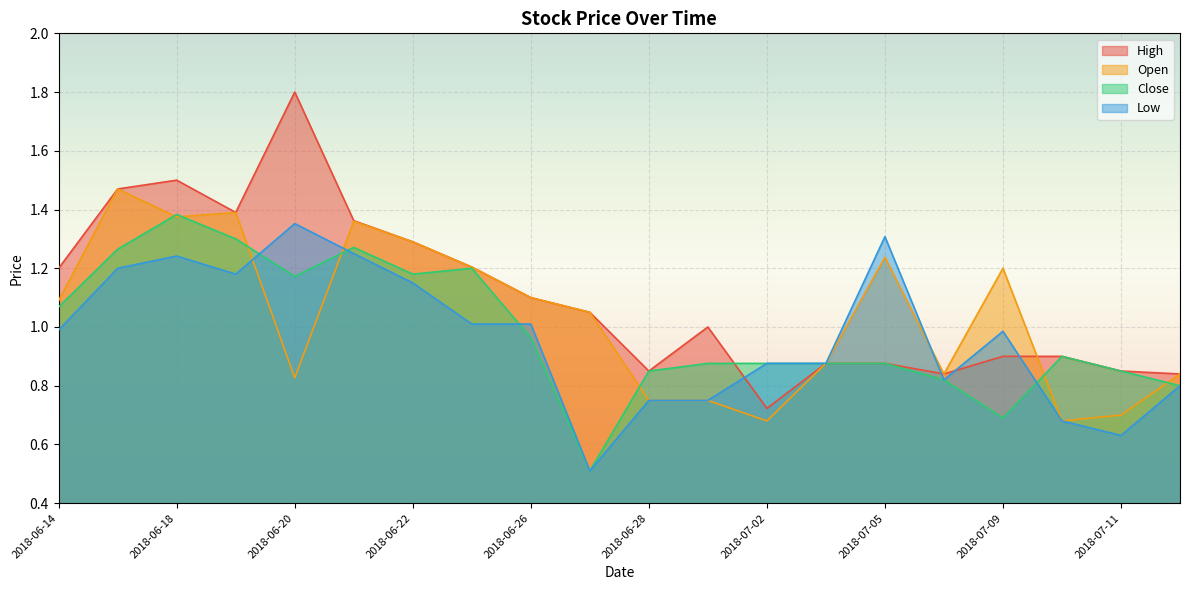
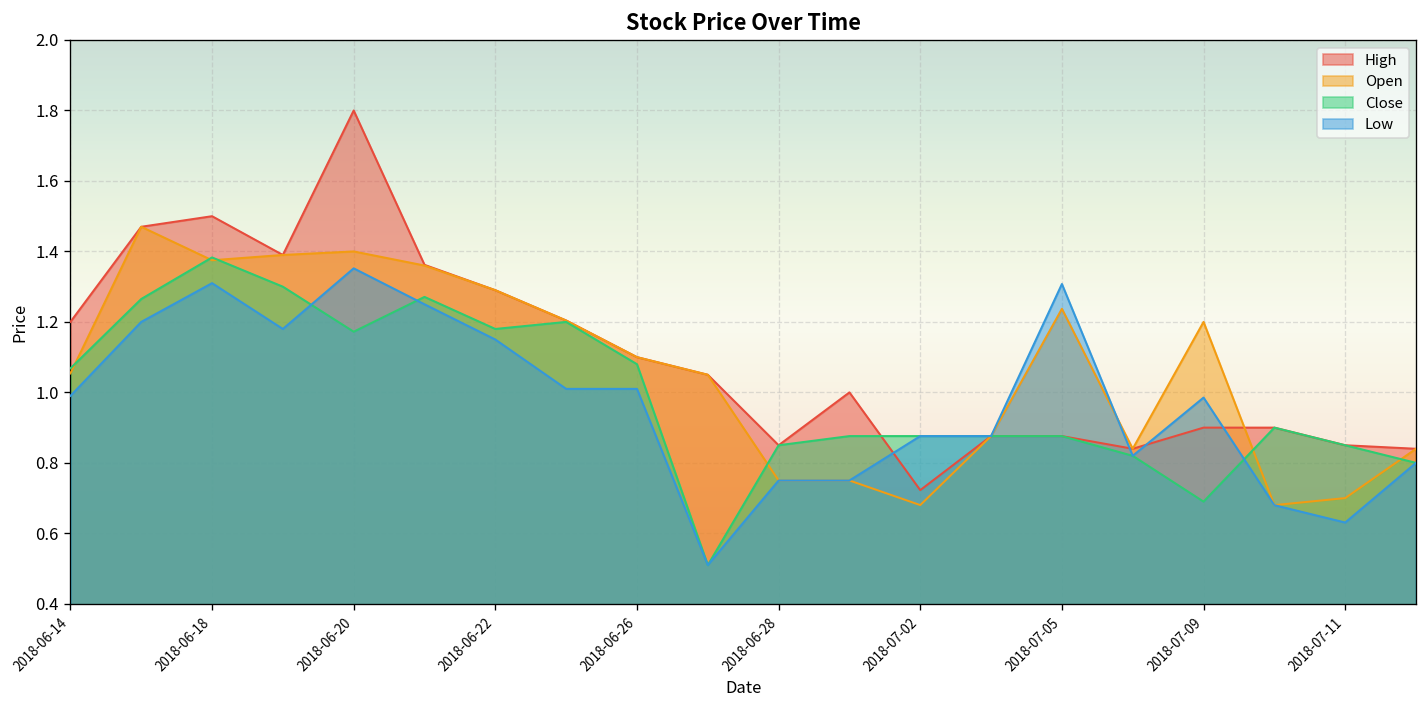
Open, 2018-06-14: 1.09 -> 1.05
Low, 2018-06-18: 1.24 -> 1.31
Open, 2018-06-20: 0.83 -> 1.40
Close, 2018-06-26: 0.96 -> 1.08
